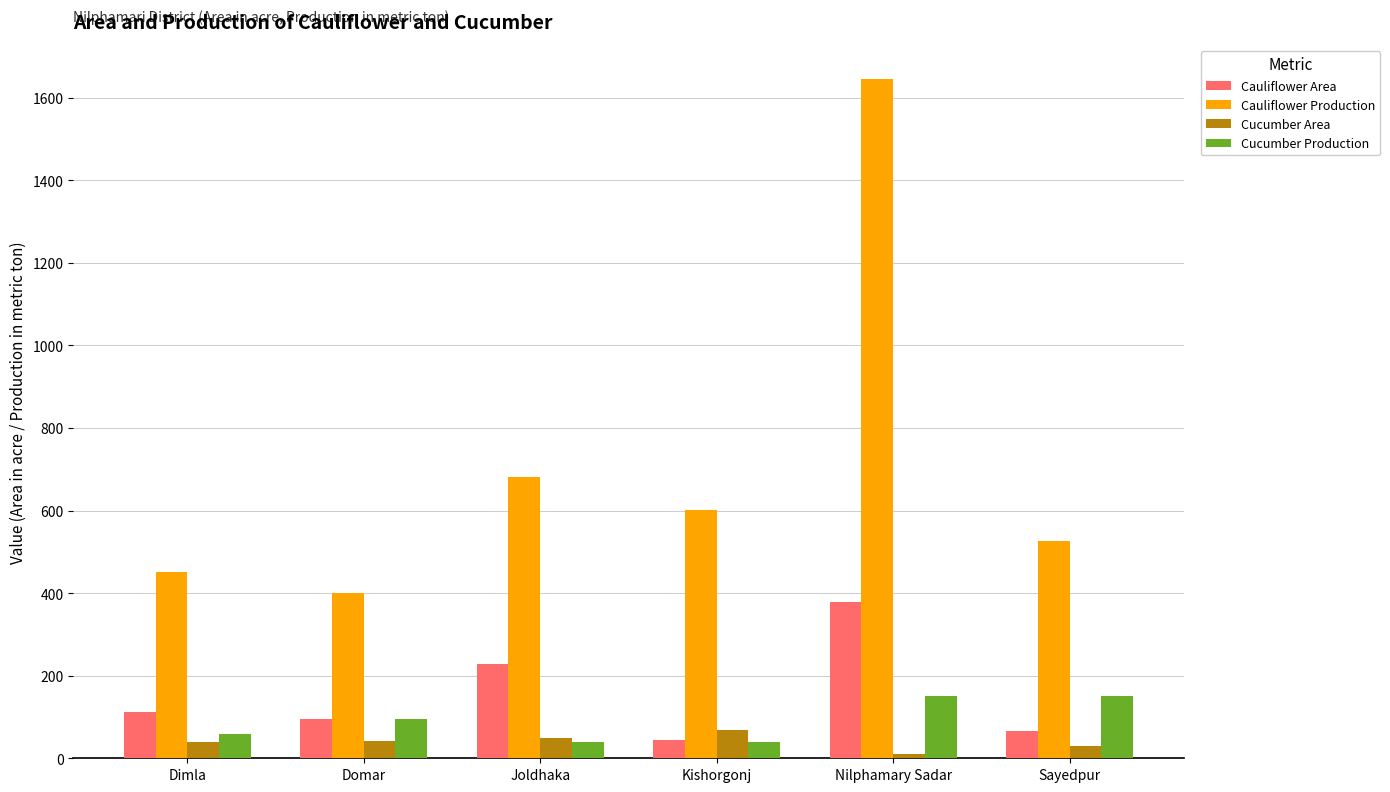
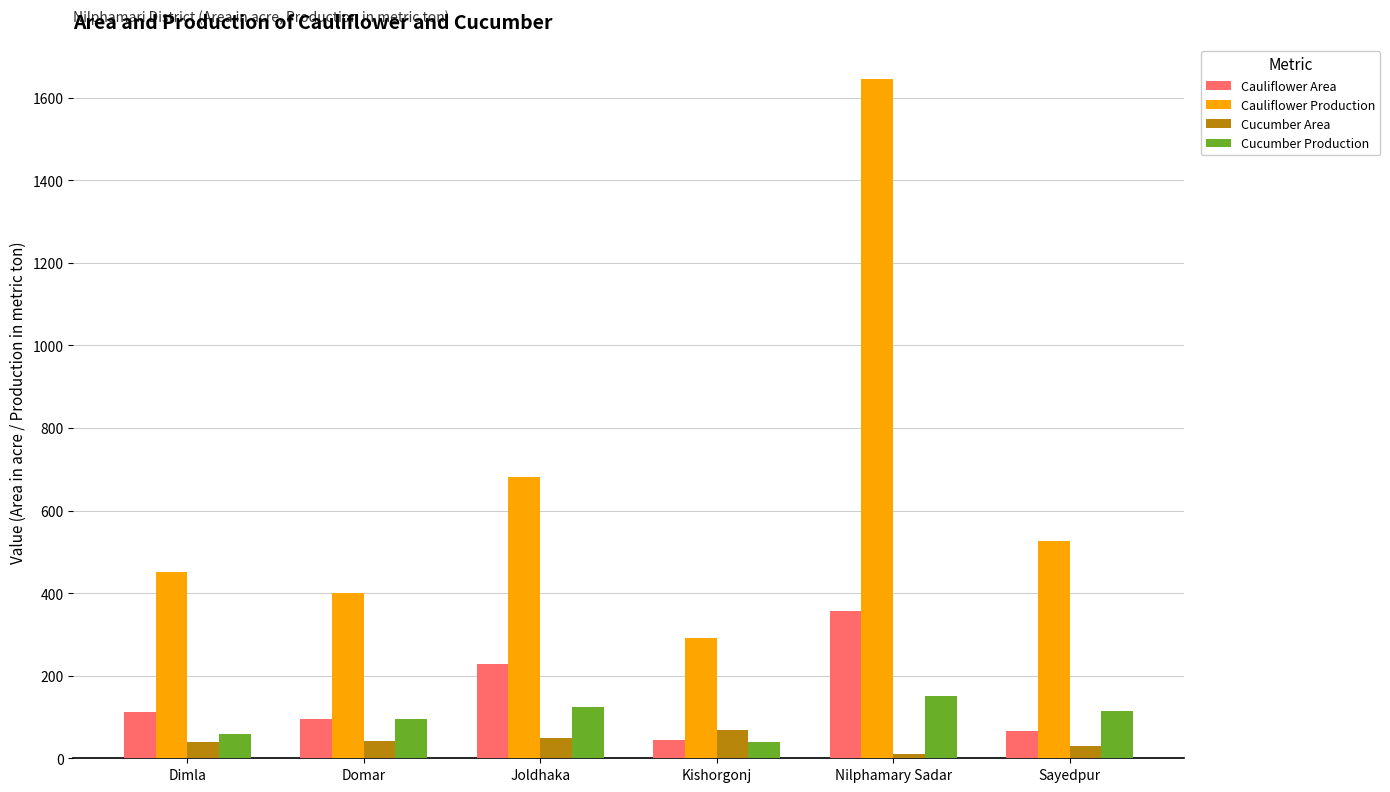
Cucumber Production, Joldhaka: 40 -> 130
Cauliflower Production, Kishorgonj: 600 -> 290
Cauliflower Area, Nilphamary Sadar: 380 -> 360
Cucumber Production, Sayedpur: 150 -> 110
